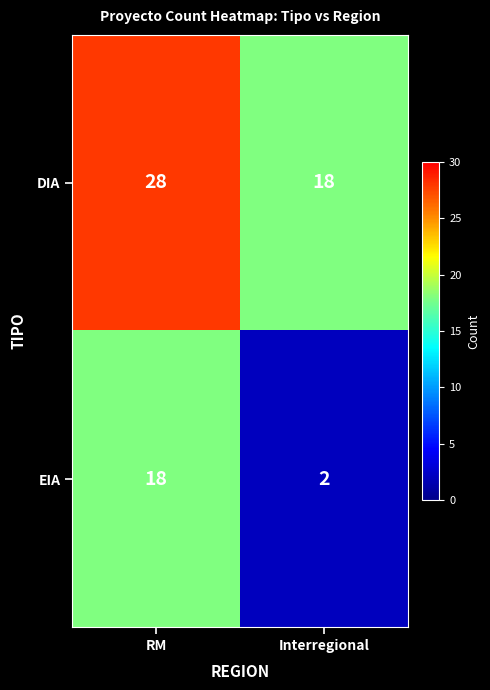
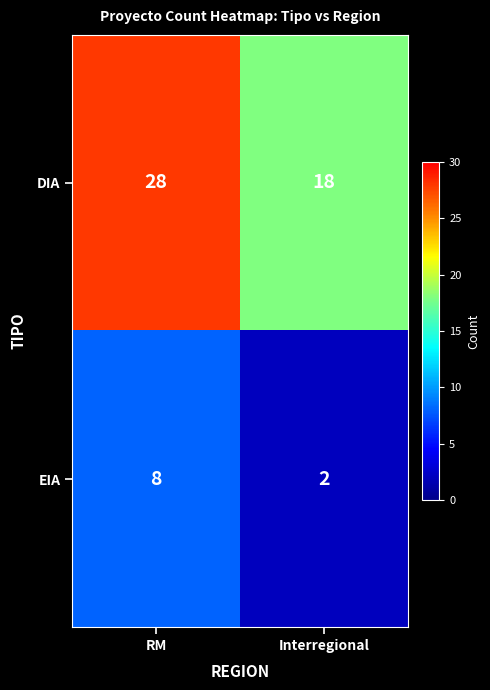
EIA, RM: 18 -> 8
